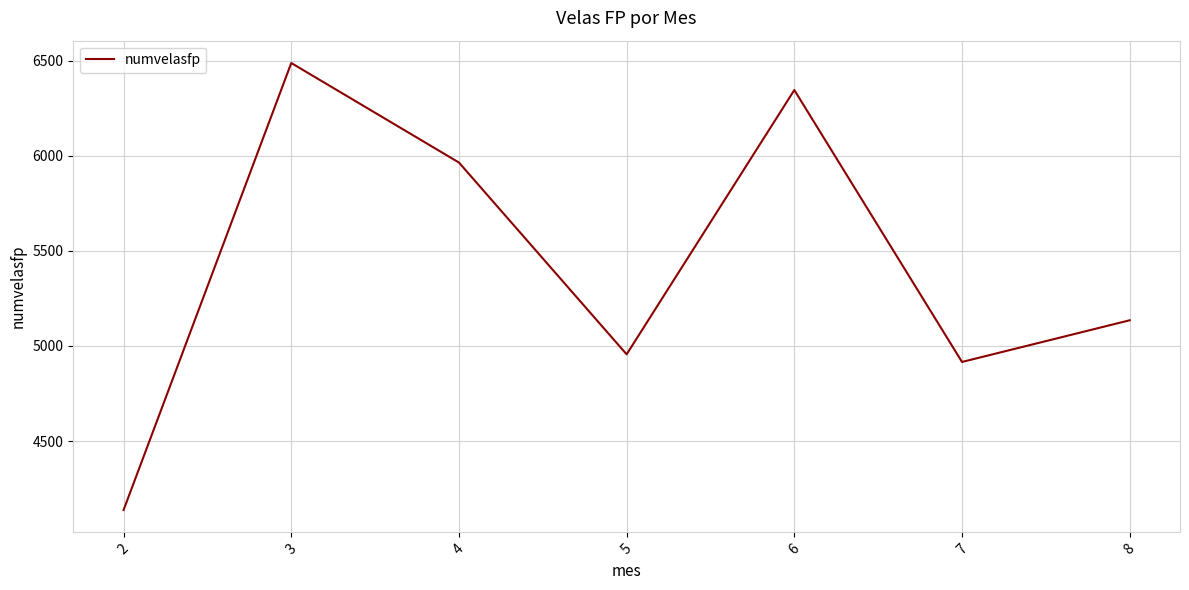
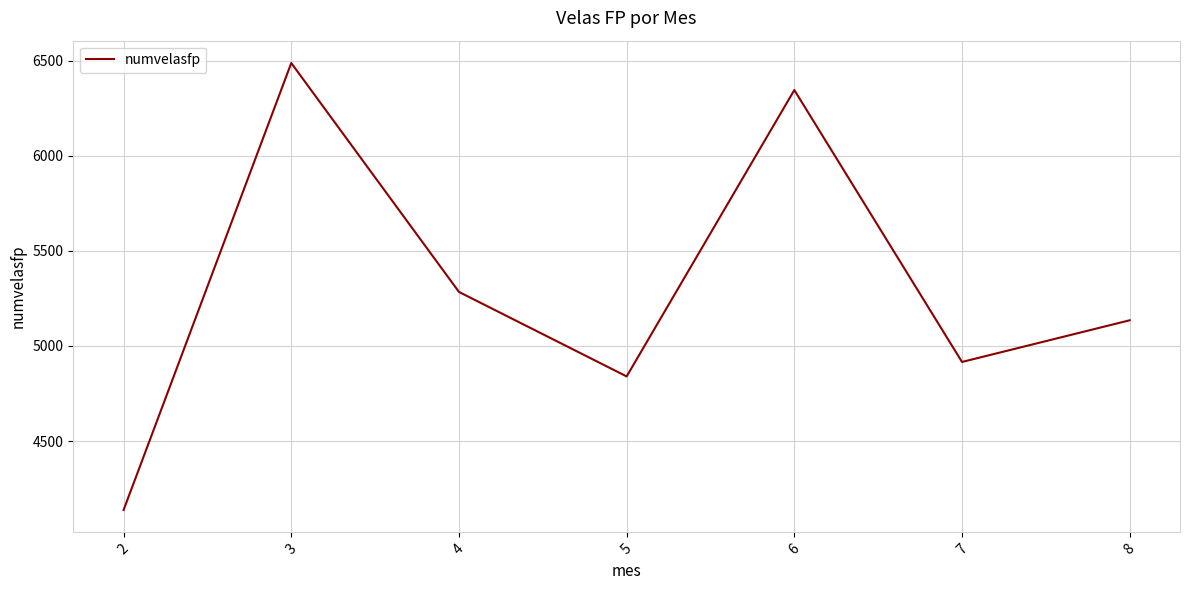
4: 5960 -> 5280
5: 4960 -> 4840
